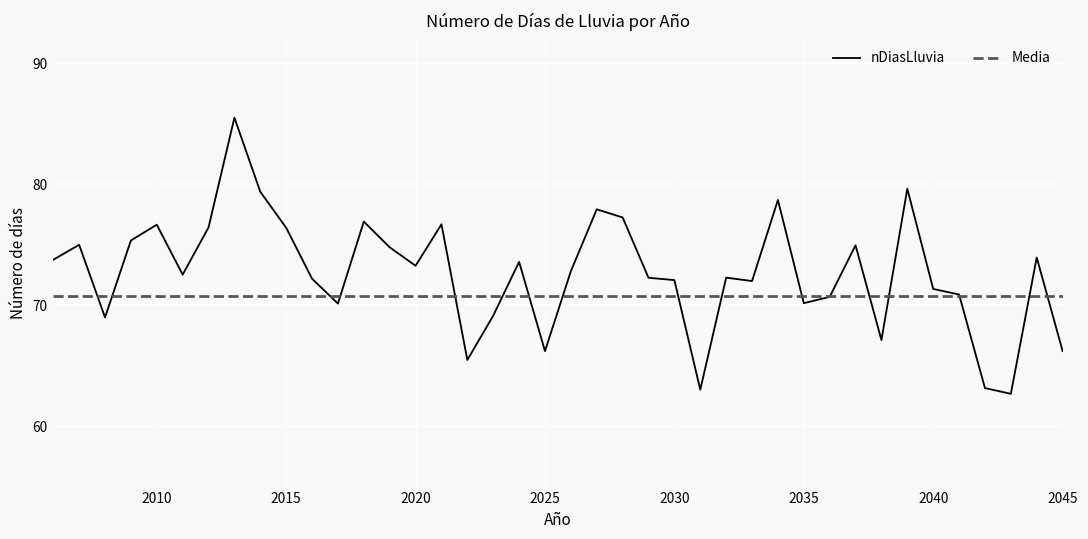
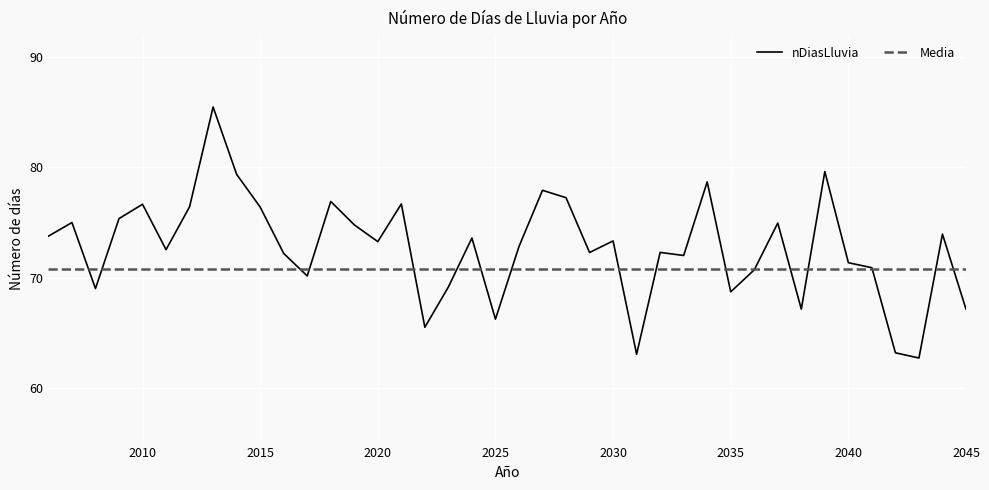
nDiasLluvia, 2030: 72.1 -> 73.3
nDiasLluvia, 2035: 70.2 -> 68.7
nDiasLluvia, 2045: 66.2 -> 67.1
